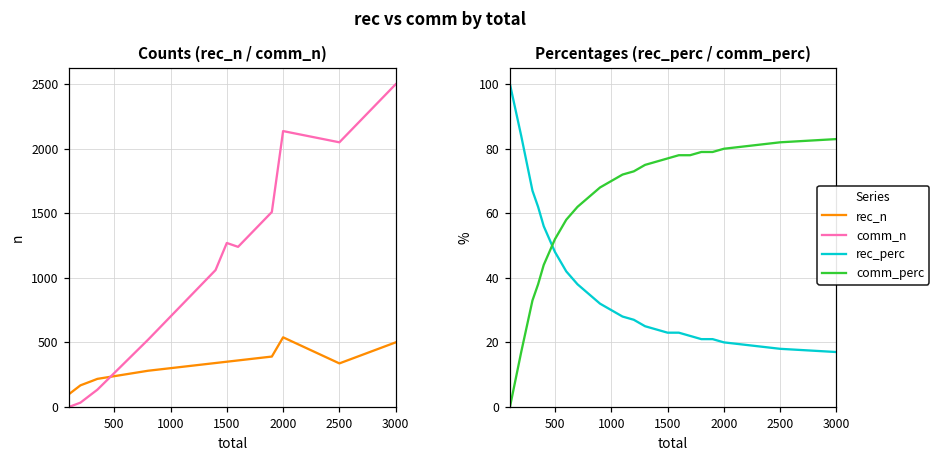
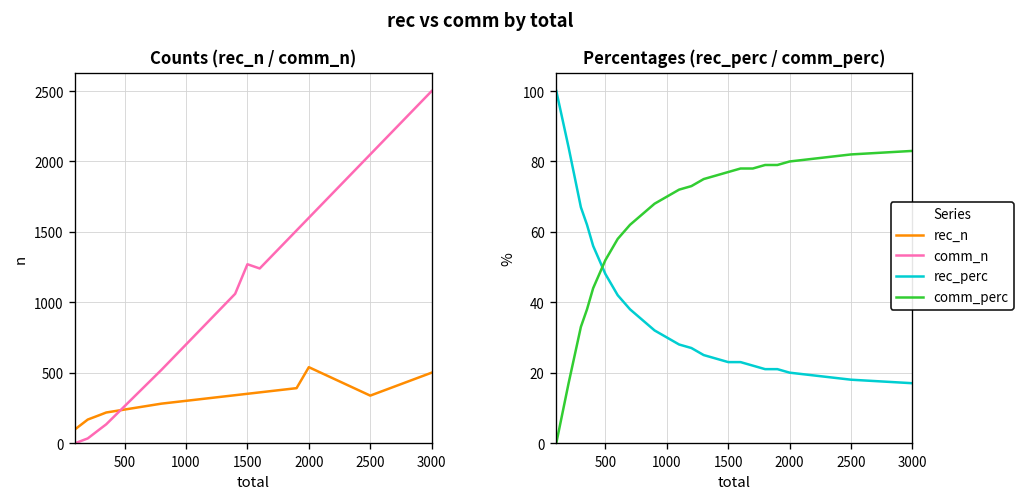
Counts (rec_n / comm_n), comm_n, 2000: 2140 -> 1600
